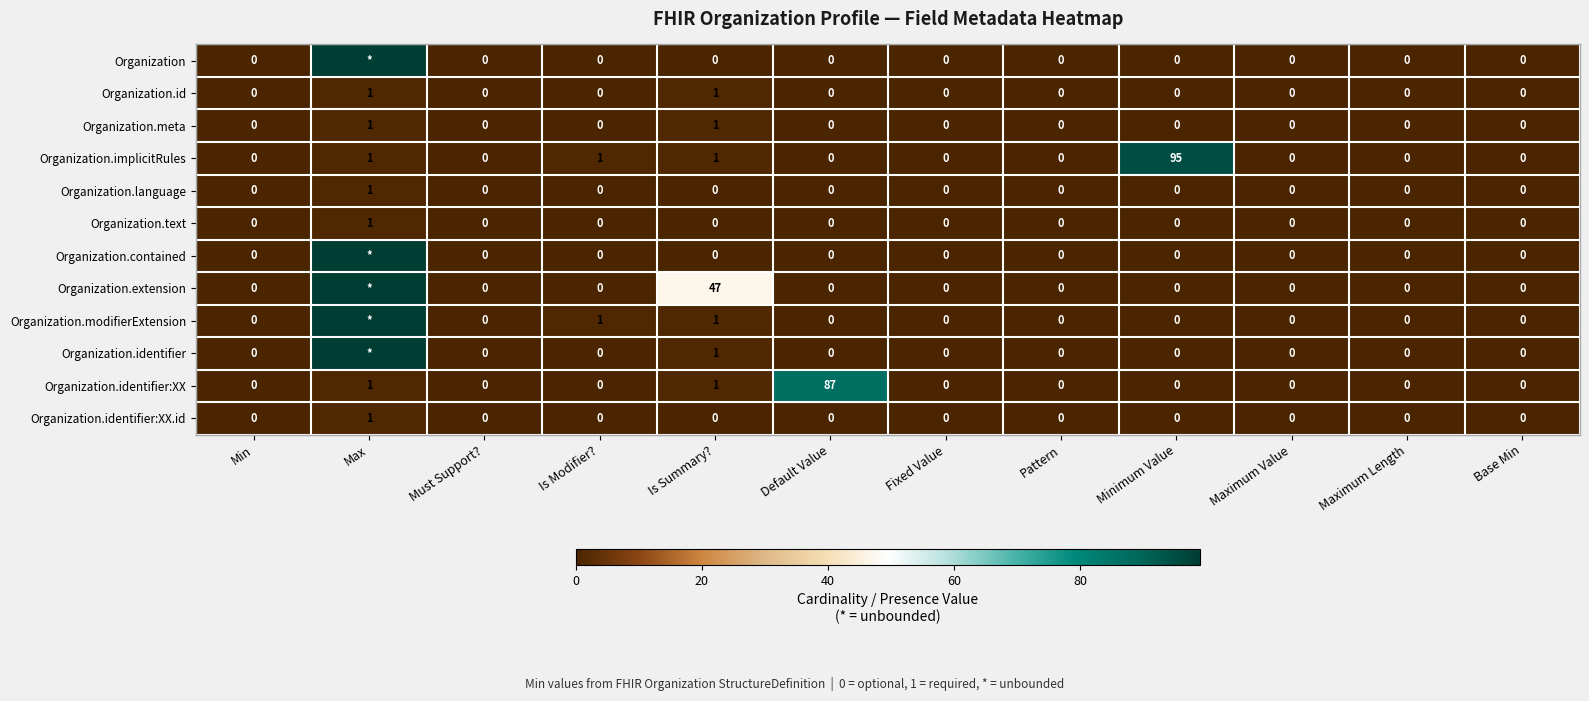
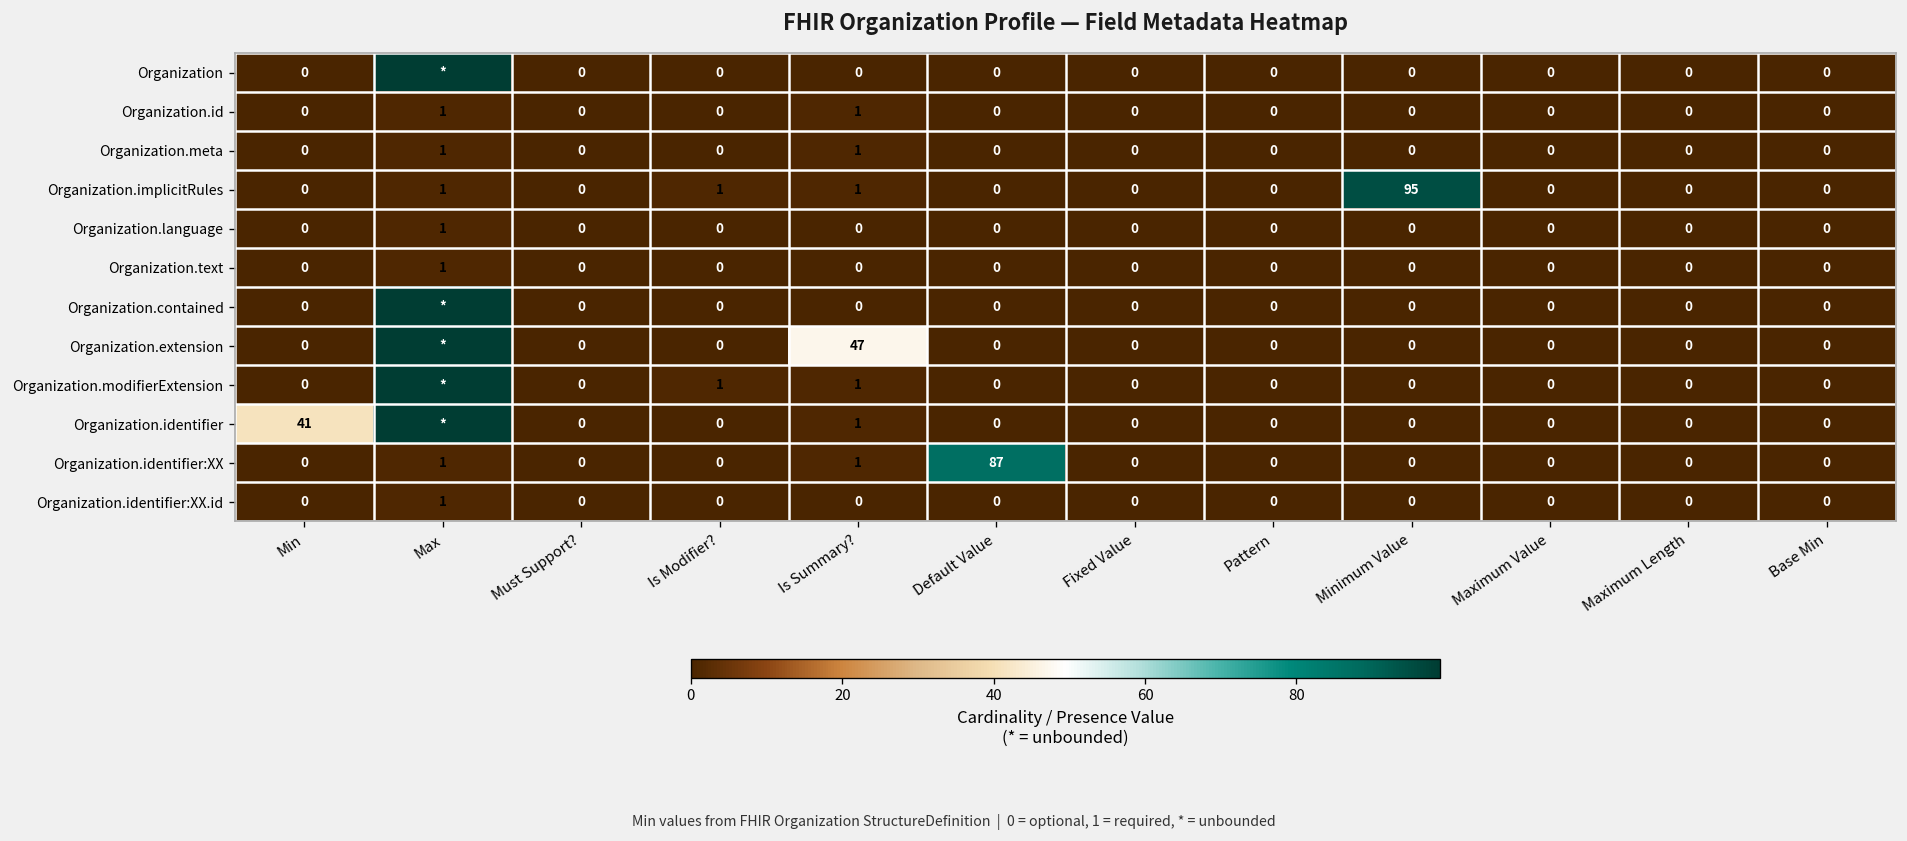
Organization.identifier, Min: 0 -> 41
